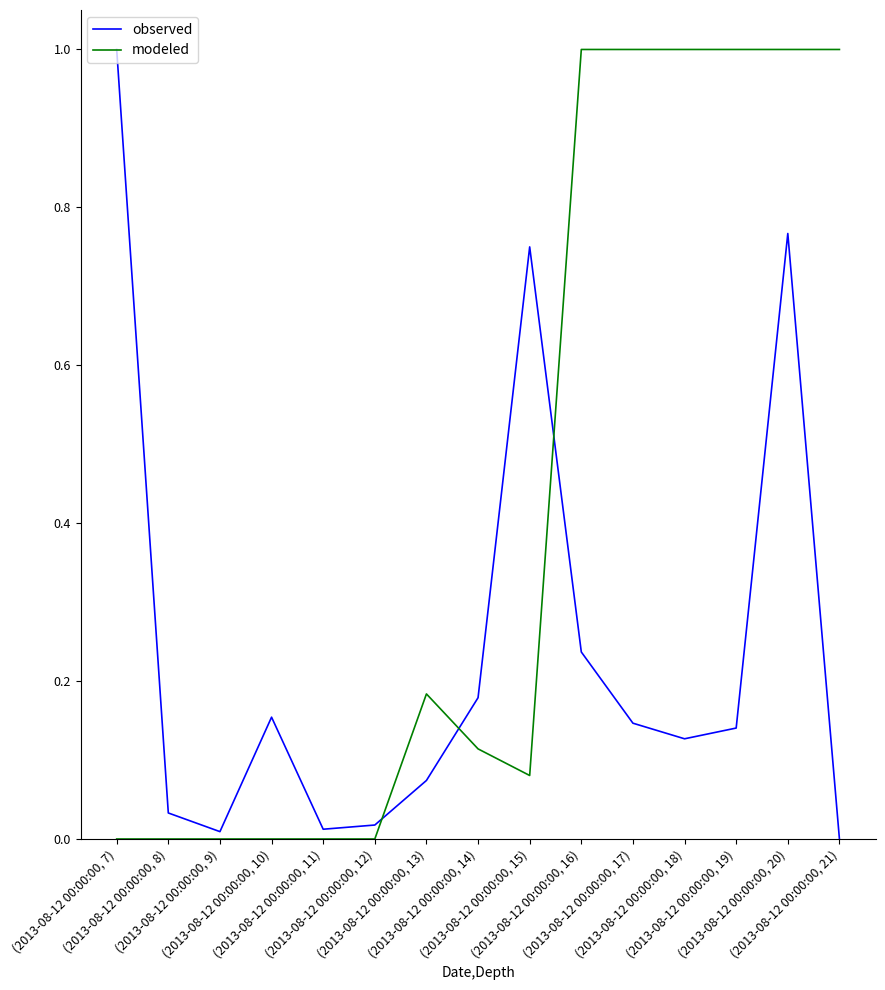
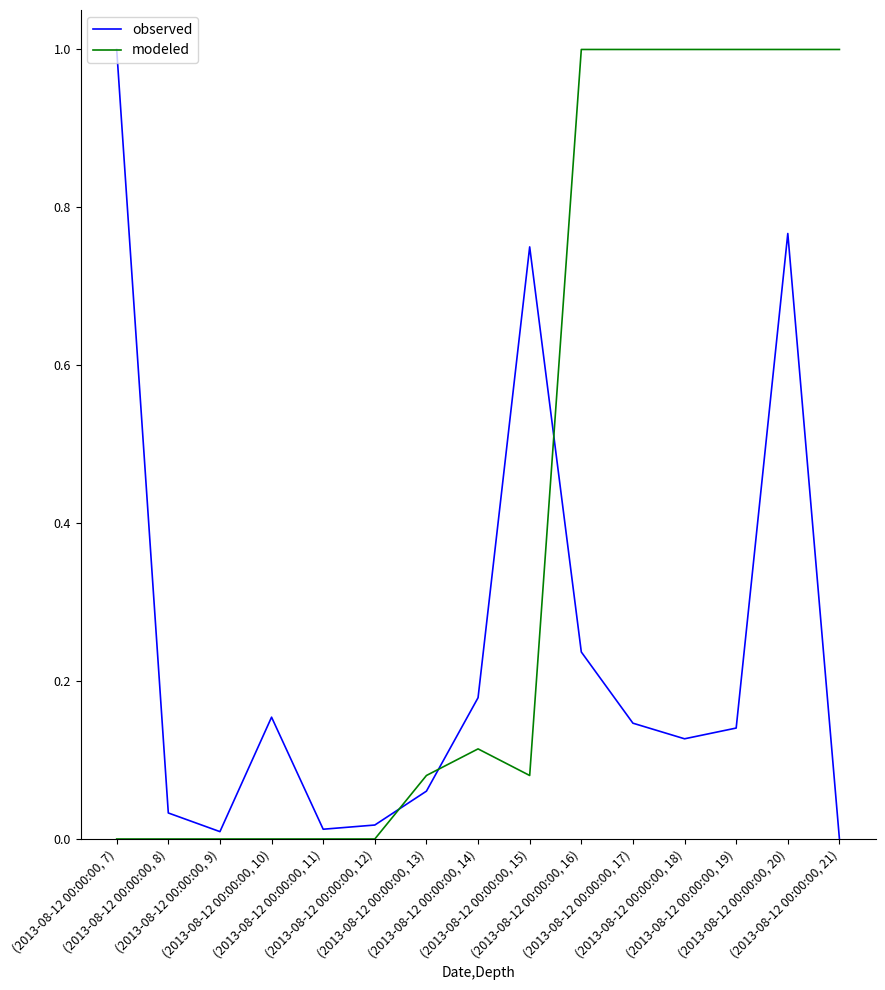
observed, (2013-08-12 00:00:00, 13): 0.07 -> 0.06
modeled, (2013-08-12 00:00:00, 13): 0.18 -> 0.08
